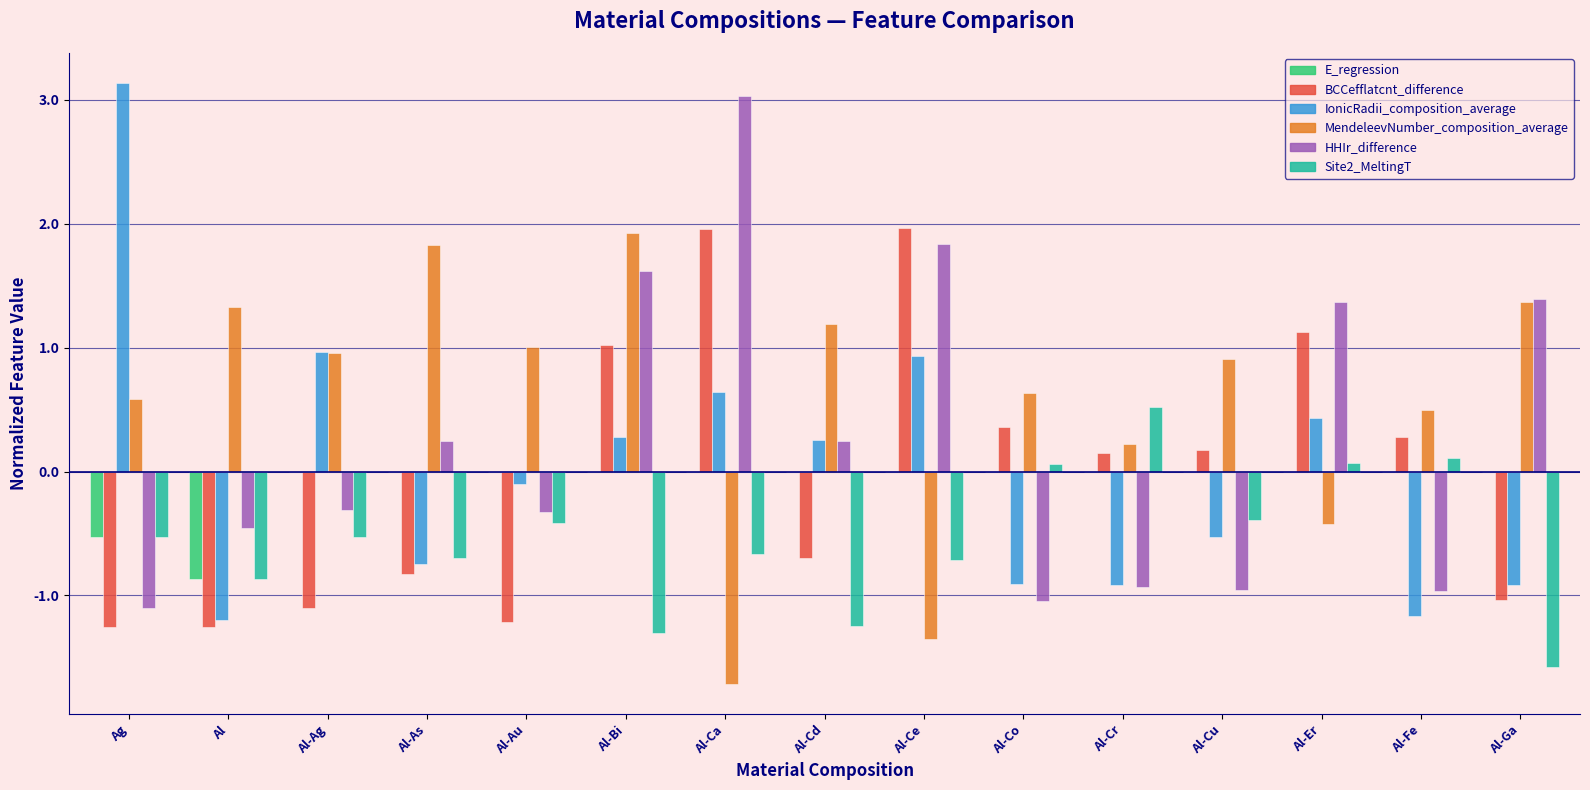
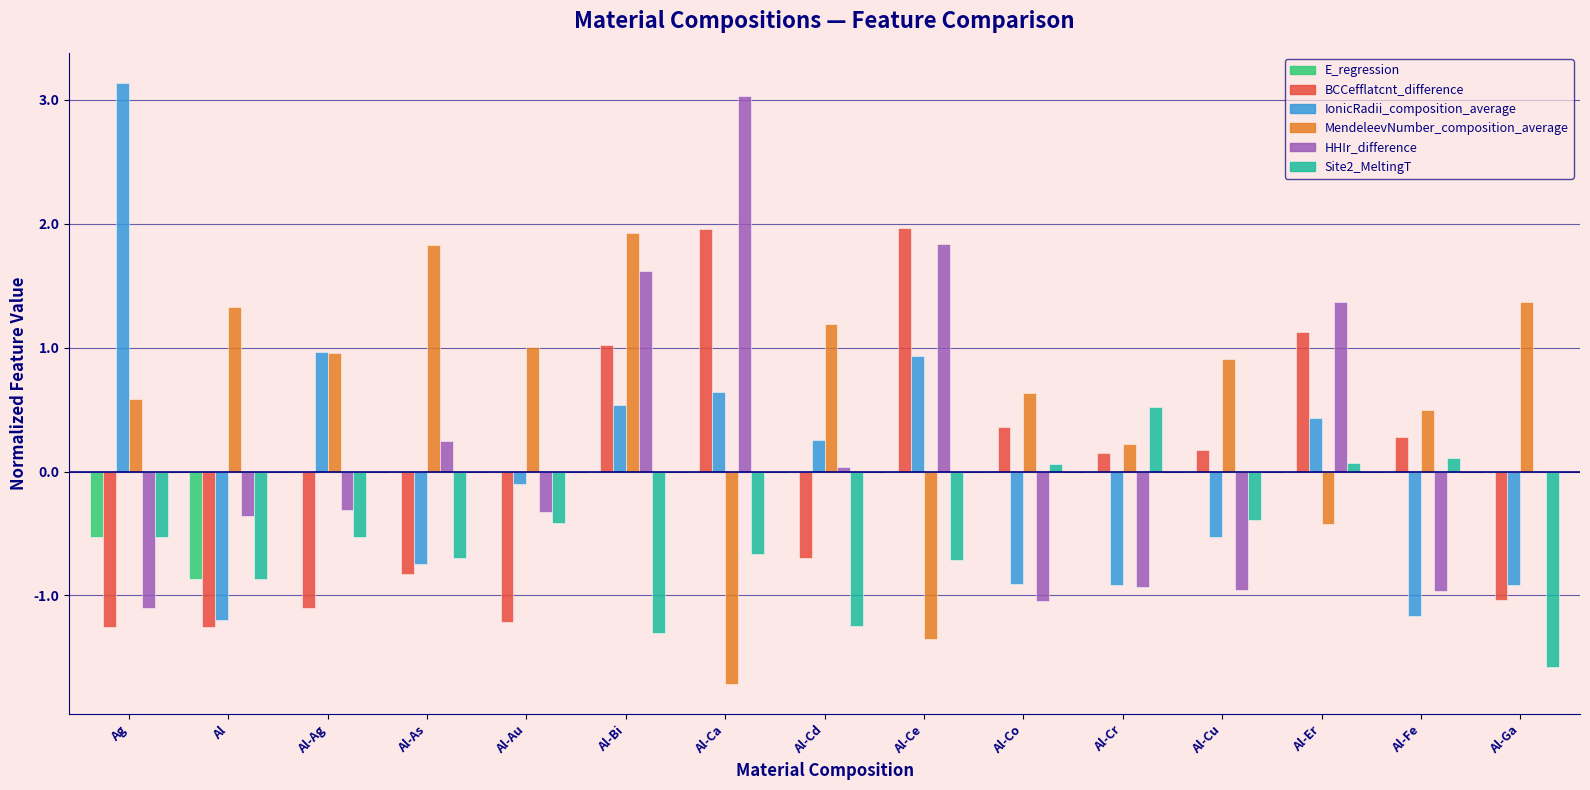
HHIr_difference, Al: -0.46 -> -0.36
IonicRadii_composition_average, Al-Bi: 0.28 -> 0.54
HHIr_difference, Al-Cd: 0.24 -> 0.04
HHIr_difference, Al-Ga: 1.39 -> 0.01
